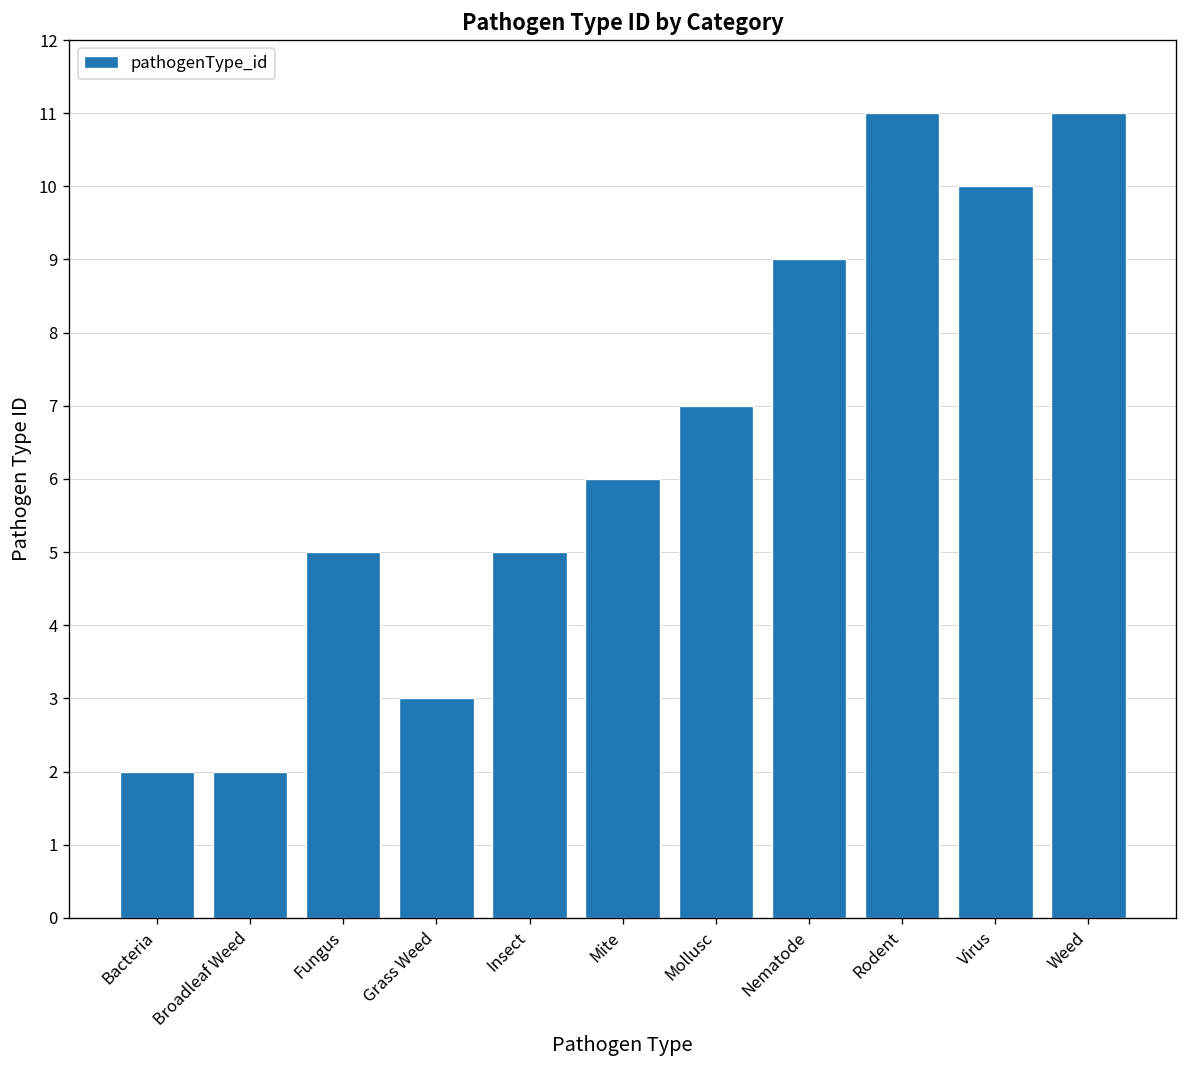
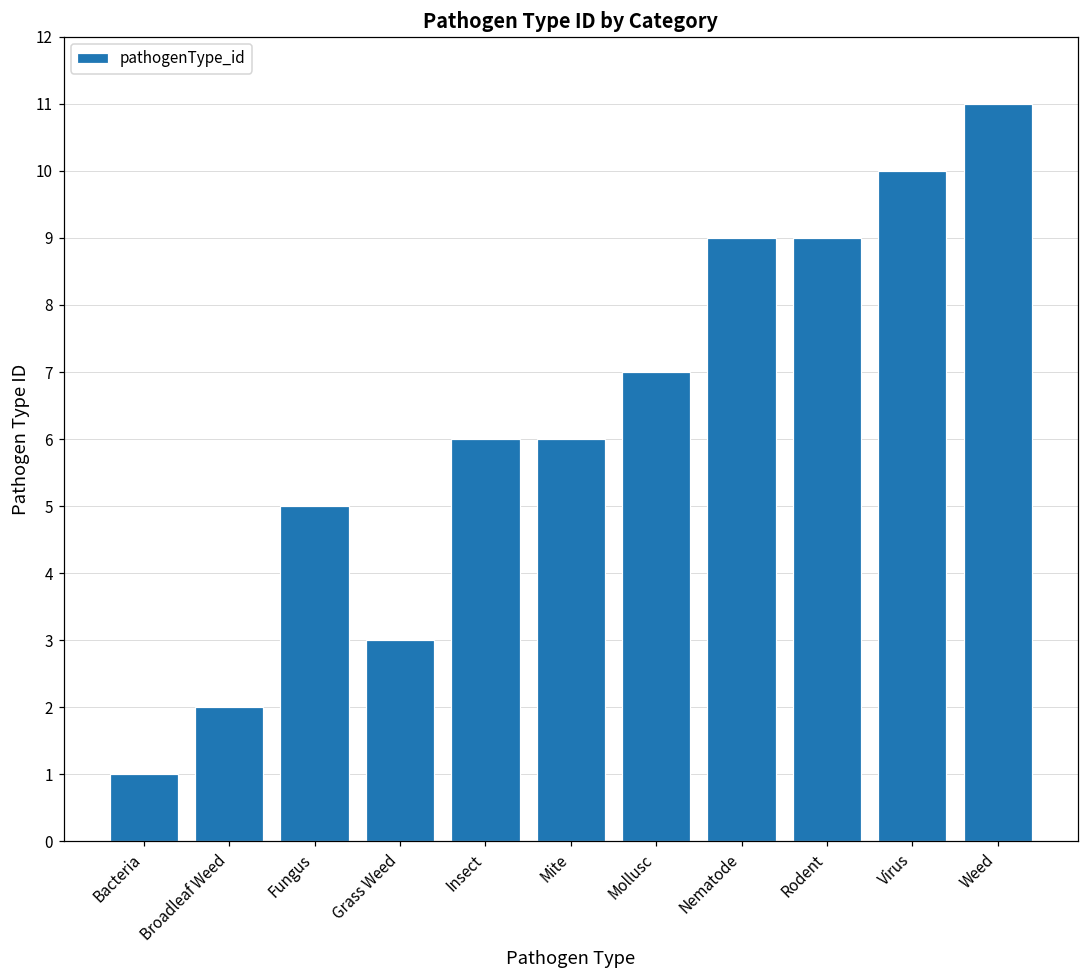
Bacteria: 2 -> 1
Insect: 5 -> 6
Rodent: 11 -> 9
